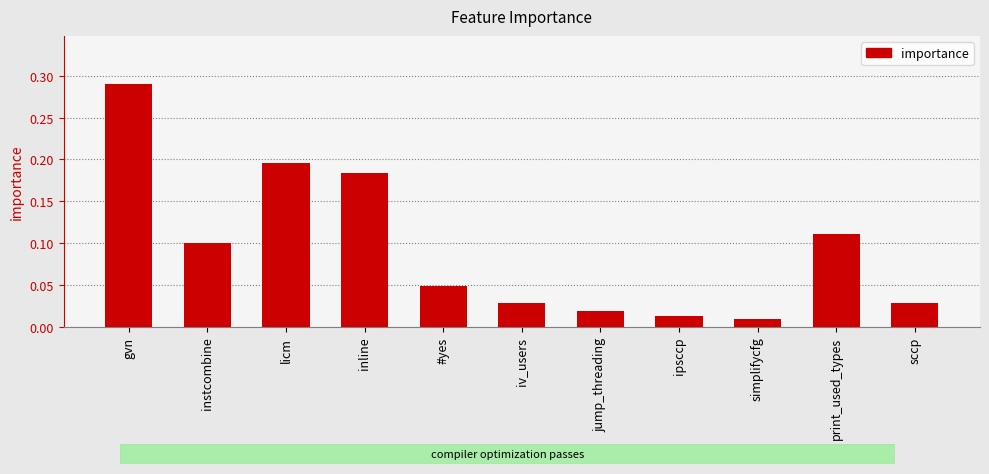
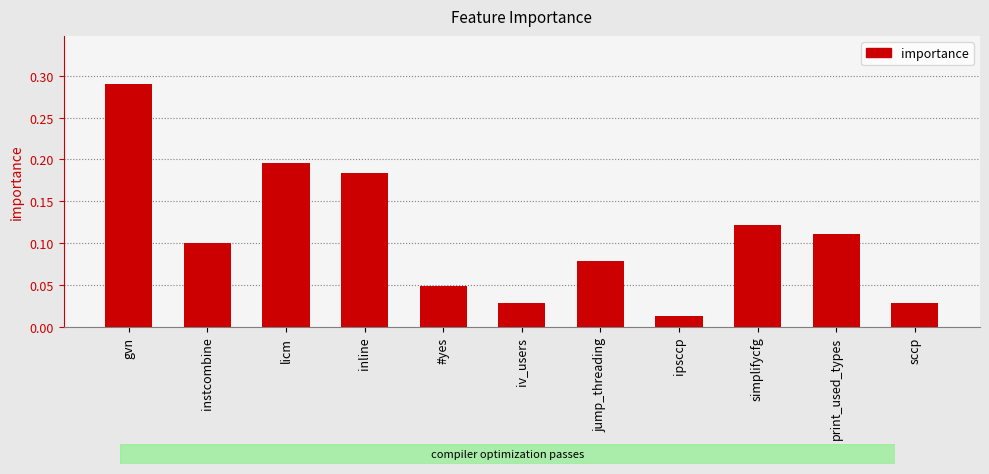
jump_threading: 0.02 -> 0.08
simplifycfg: 0.01 -> 0.12
